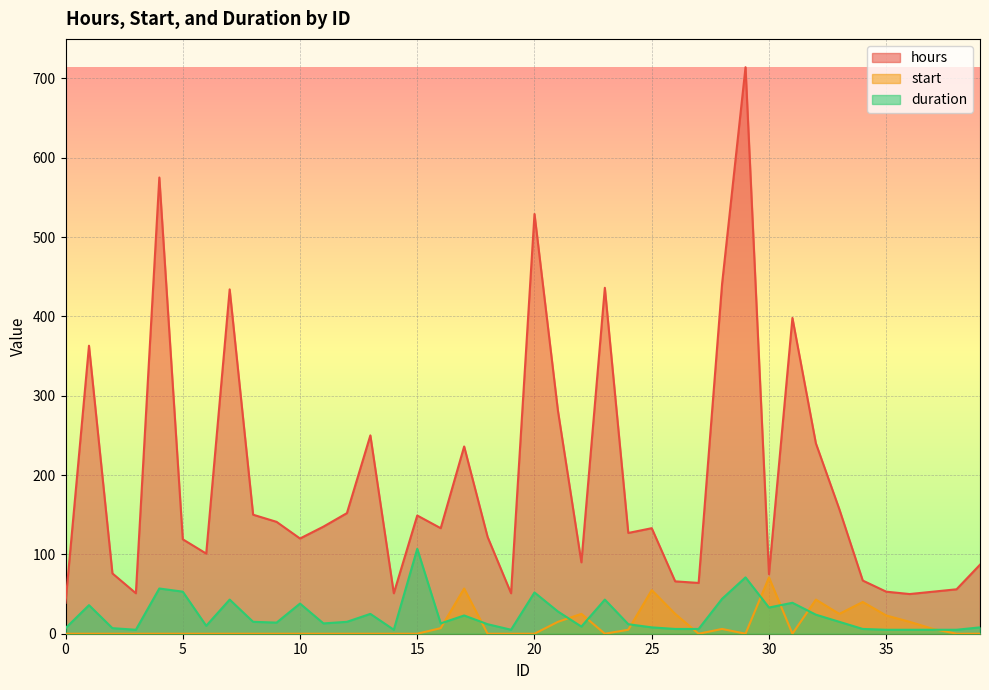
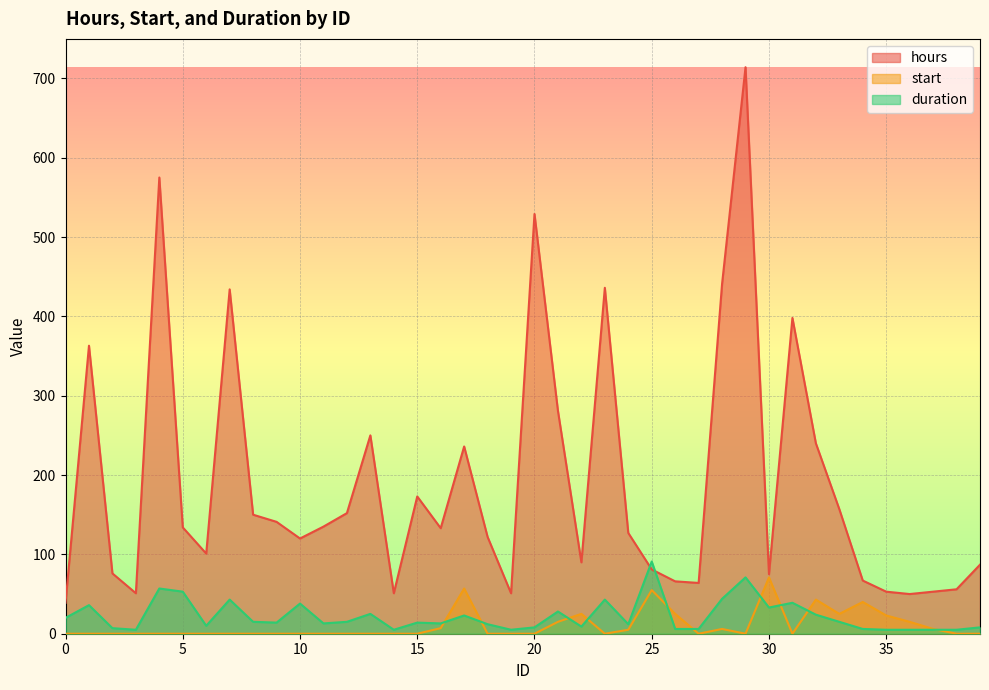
duration, 0: 10 -> 20
hours, 5: 120 -> 130
hours, 15: 150 -> 170
duration, 15: 110 -> 10
duration, 20: 50 -> 10
hours, 25: 130 -> 80
duration, 25: 10 -> 90
